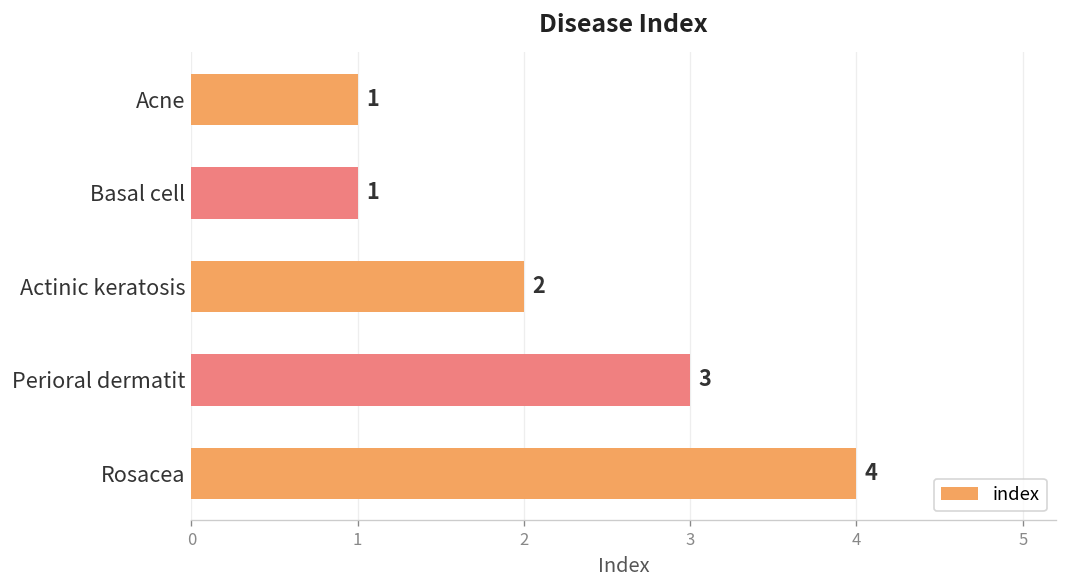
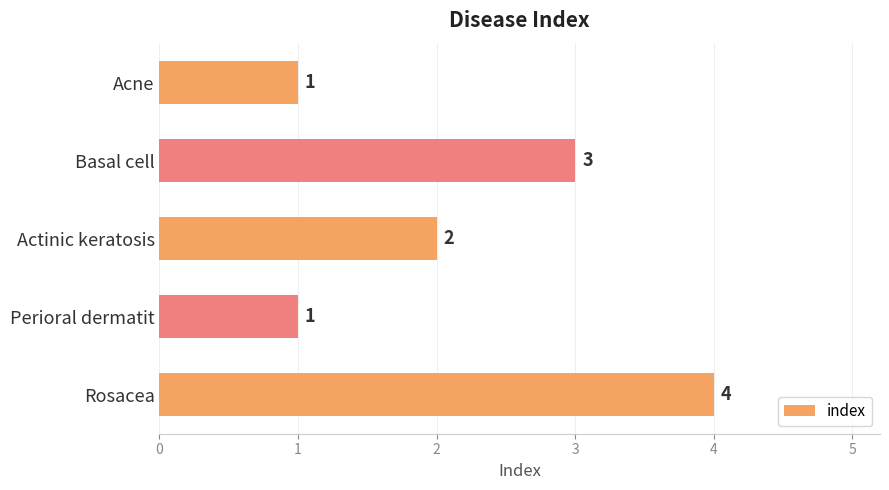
Basal cell: 1 -> 3
Perioral dermatit: 3 -> 1
